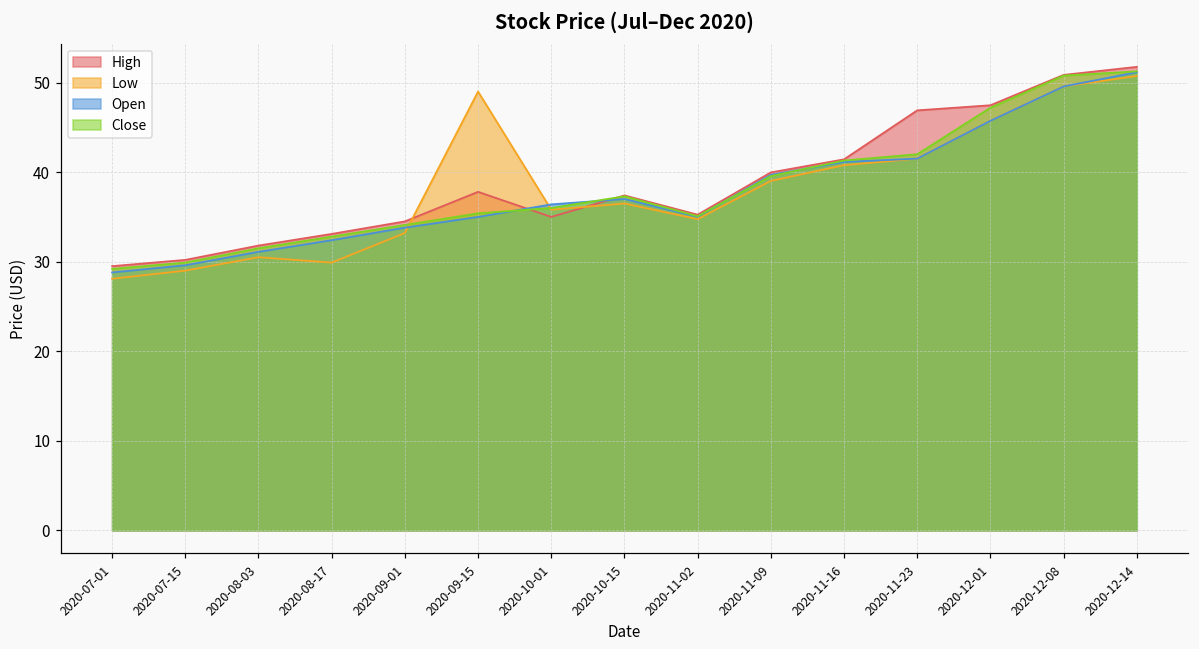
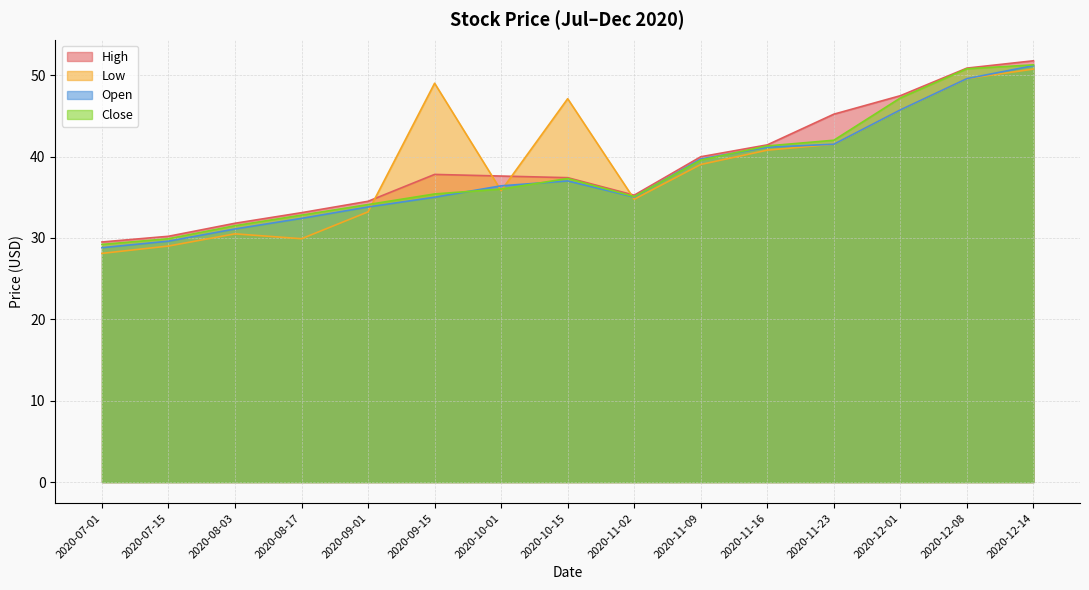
High, 2020-10-01: 35 -> 38
Low, 2020-10-15: 37 -> 47
High, 2020-11-23: 47 -> 45
